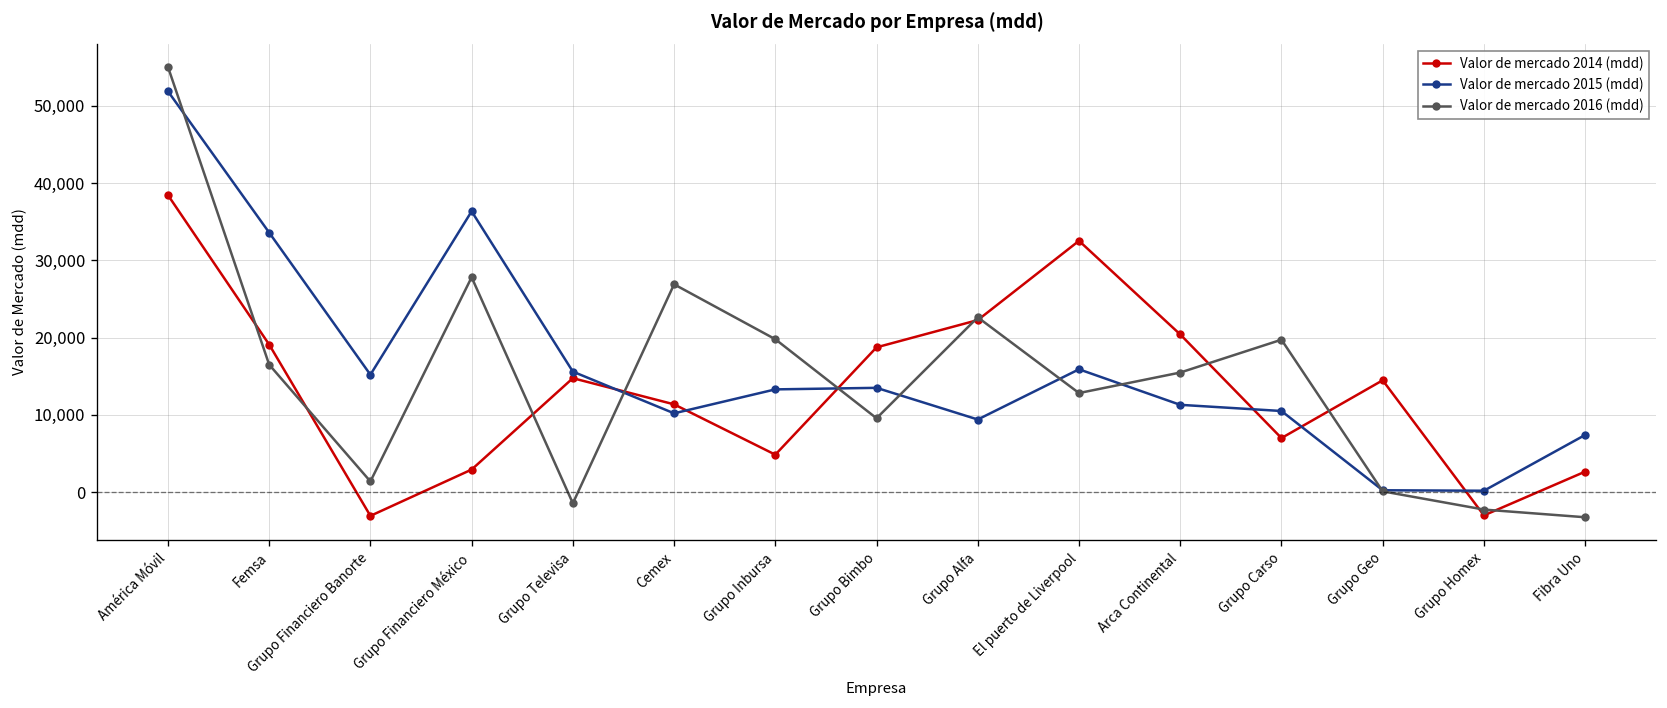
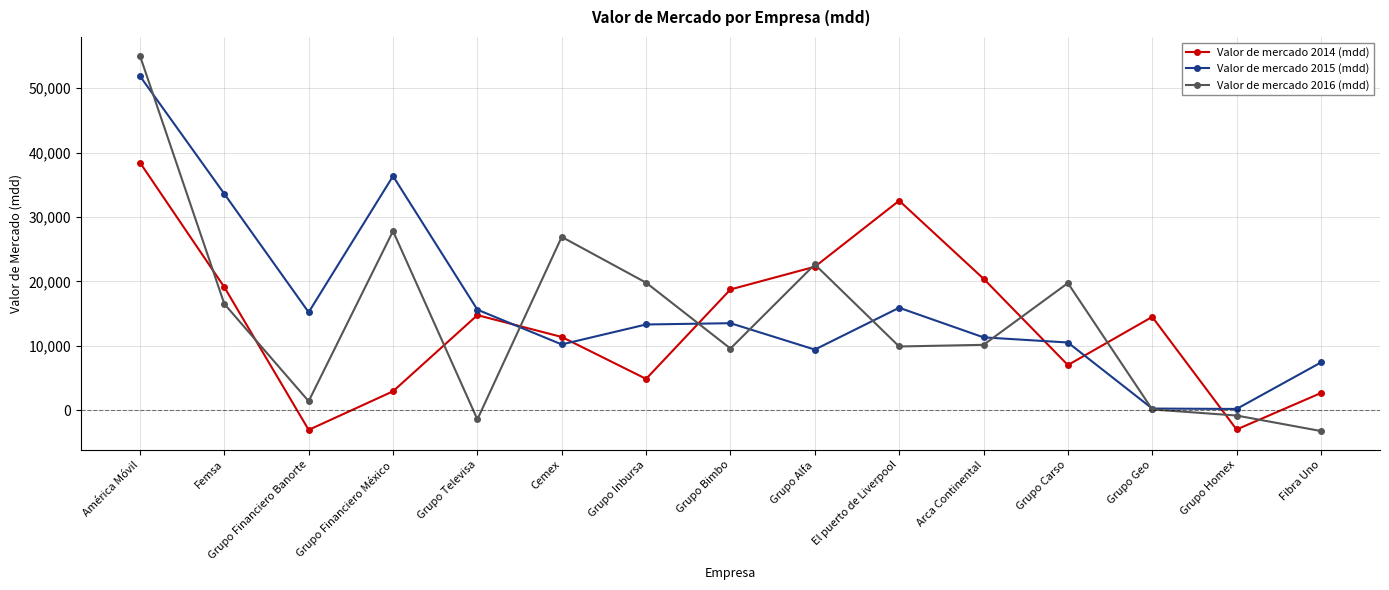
Valor de mercado 2016 (mdd), El puerto de Liverpool: 13,000 -> 10,000
Valor de mercado 2016 (mdd), Arca Continental: 15,000 -> 10,000
Valor de mercado 2016 (mdd), Grupo Homex: -2,000 -> -1,000
